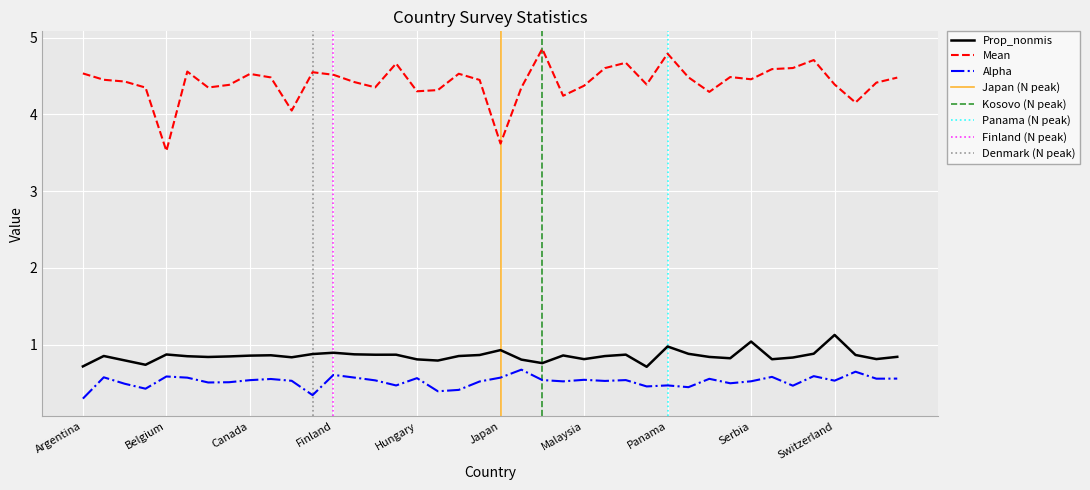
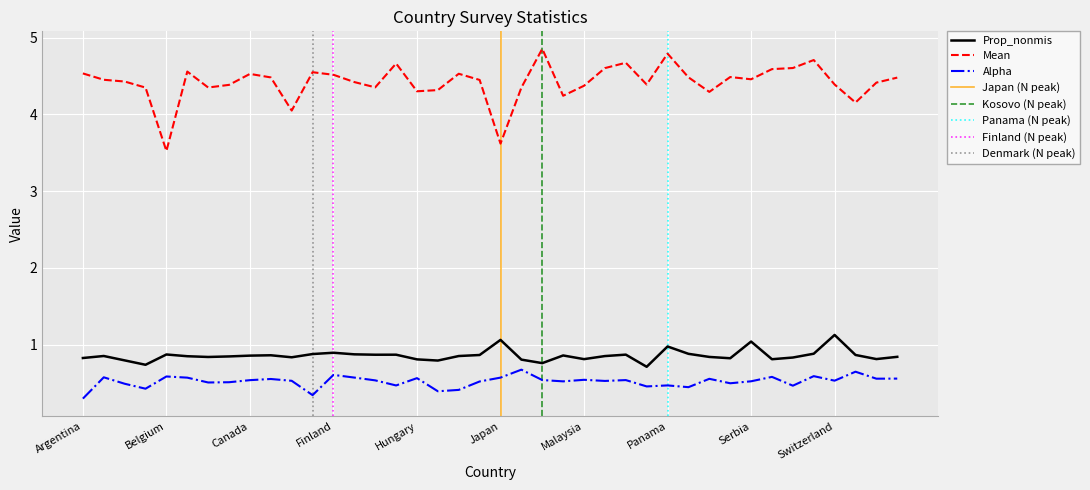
Prop_nonmis, Argentina: 0.7 -> 0.8
Prop_nonmis, Japan: 0.9 -> 1.1
